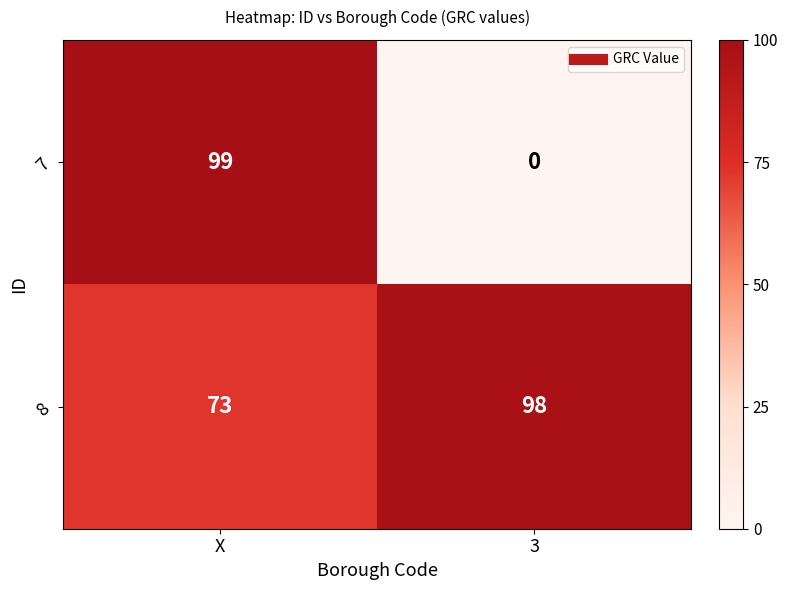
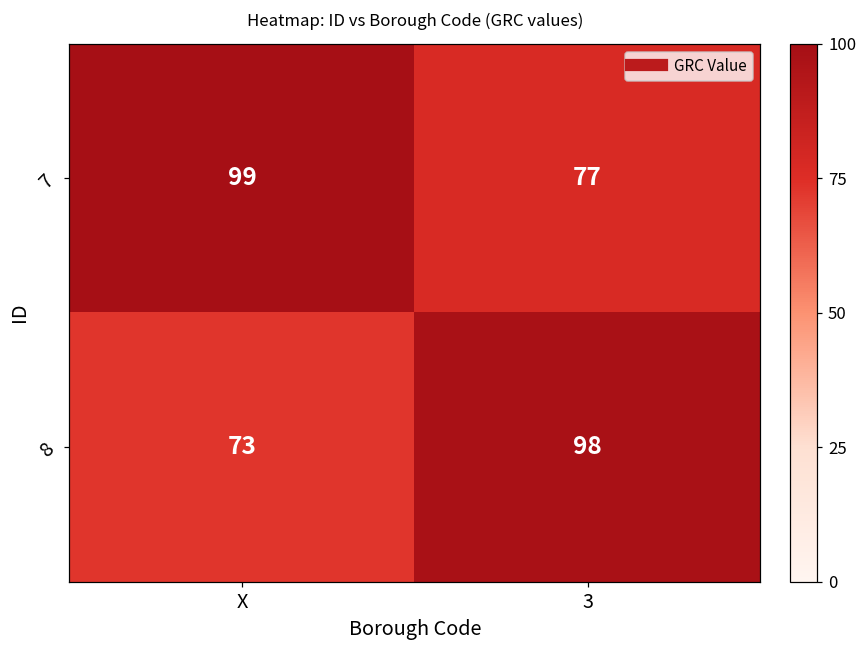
7, 3: 0 -> 77
